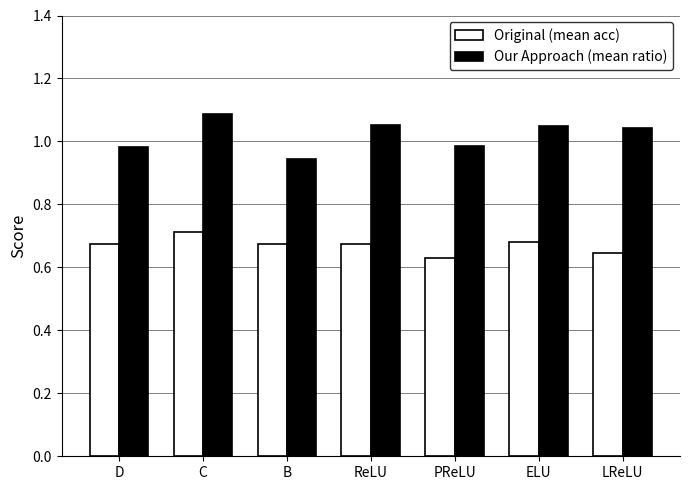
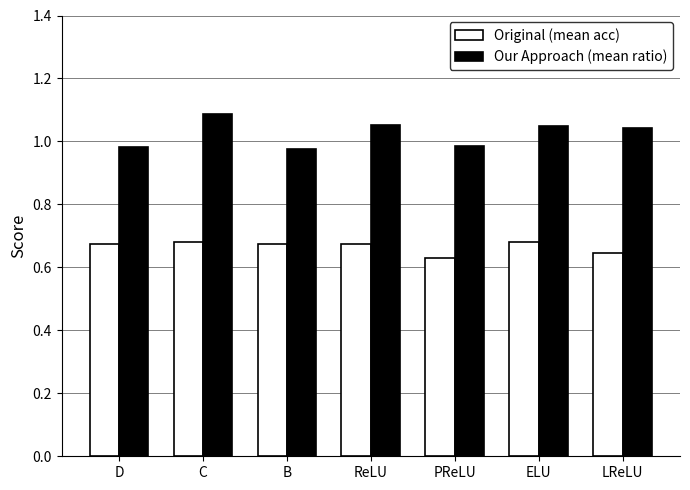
Original (mean acc), C: 0.71 -> 0.68
Our Approach (mean ratio), B: 0.94 -> 0.98
